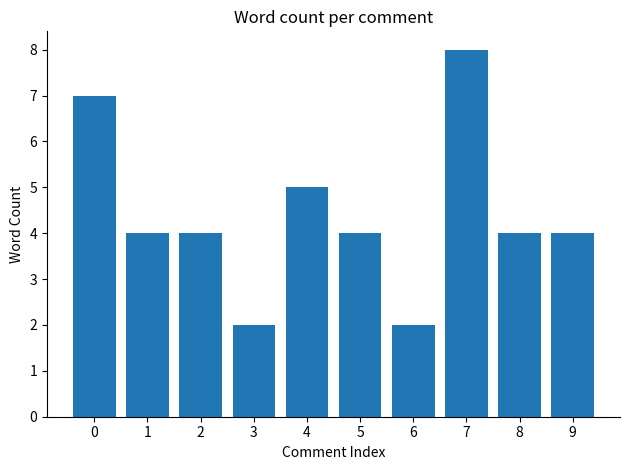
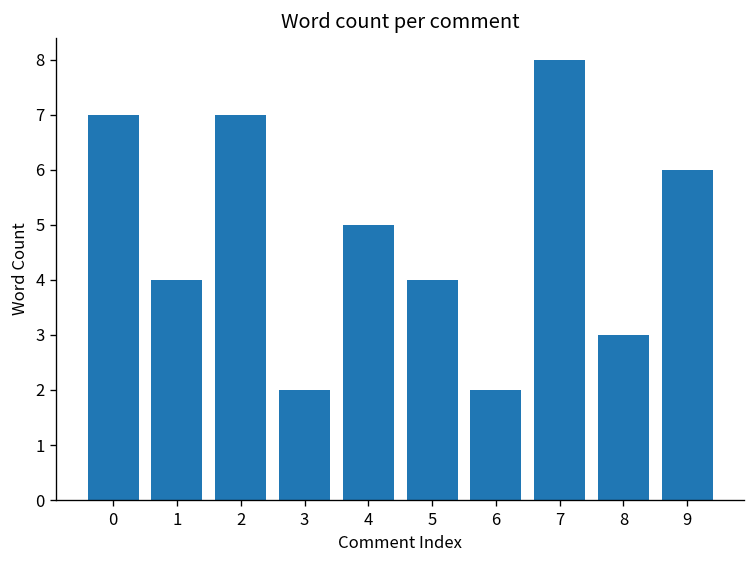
2: 4 -> 7
8: 4 -> 3
9: 4 -> 6
